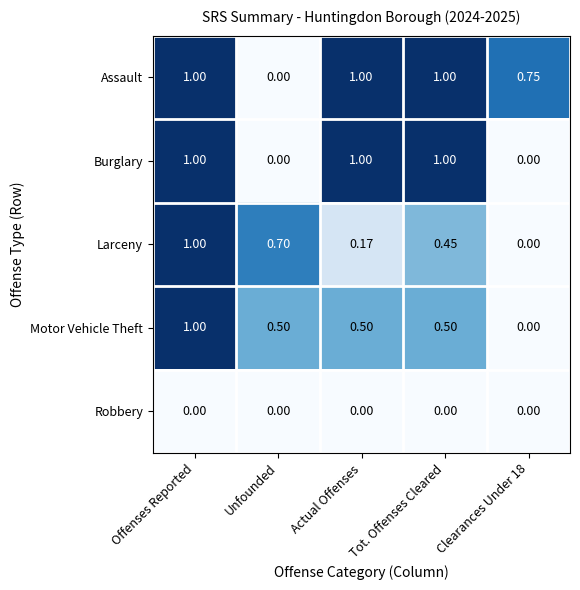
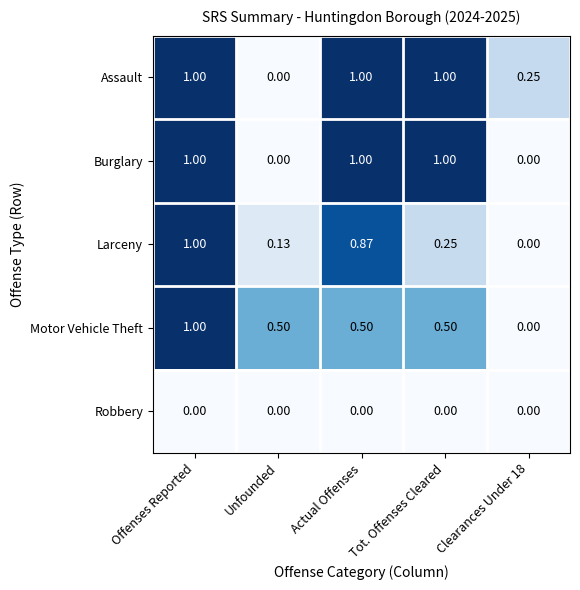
Assault, Clearances Under 18: 0.75 -> 0.25
Larceny, Unfounded: 0.70 -> 0.13
Larceny, Actual Offenses: 0.17 -> 0.87
Larceny, Tot. Offenses Cleared: 0.45 -> 0.25
